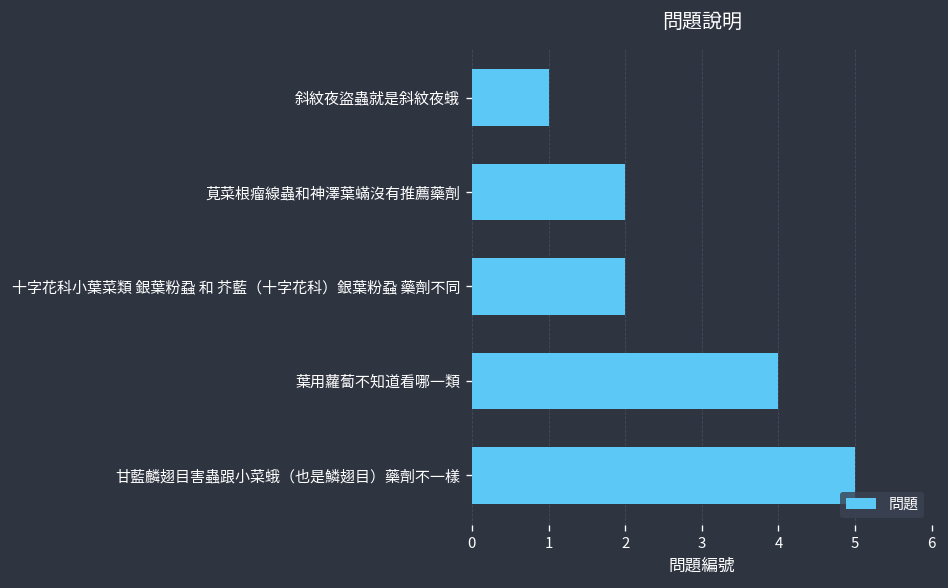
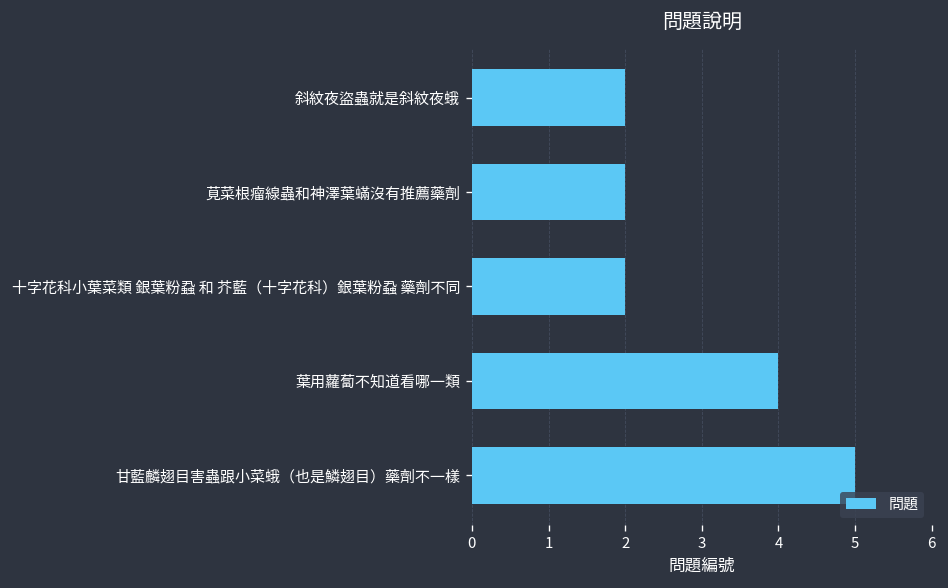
斜紋夜盜蟲就是斜紋夜蛾: 1 -> 2
